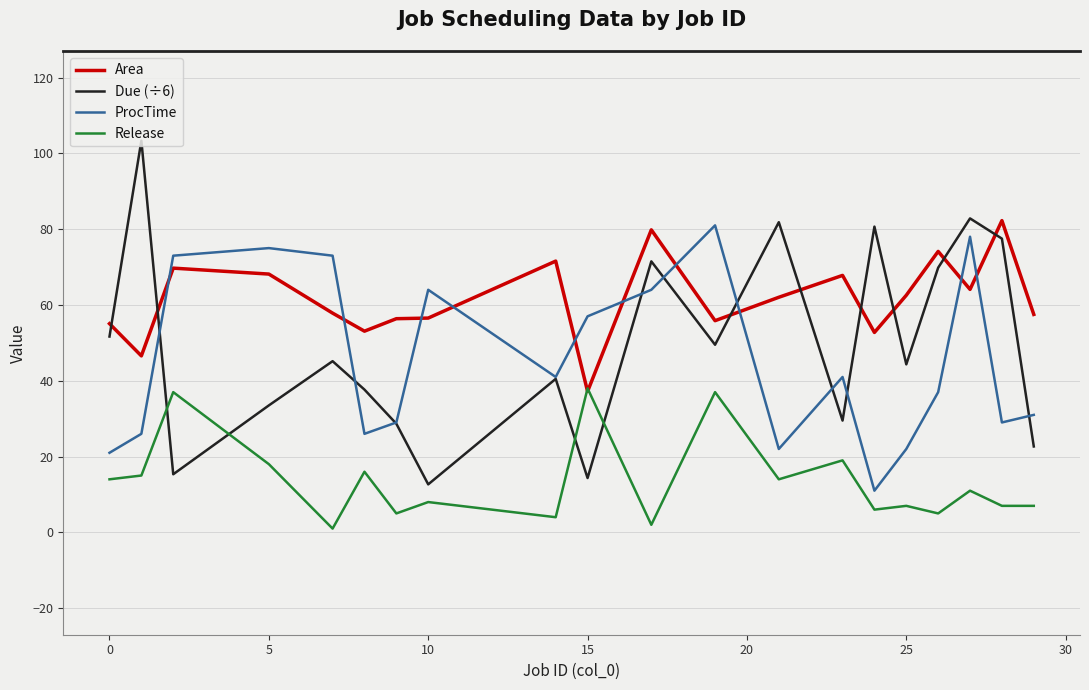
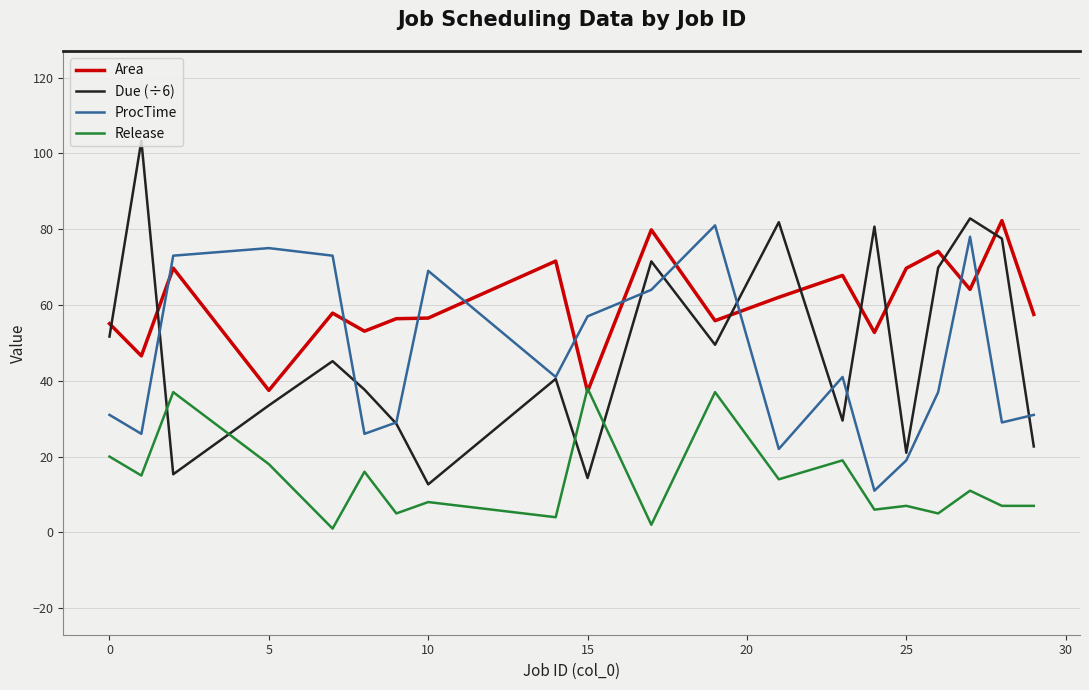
ProcTime, 0: 21 -> 31
Release, 0: 14 -> 20
Area, 5: 68 -> 37
ProcTime, 10: 64 -> 69
Area, 25: 63 -> 70
Due (÷6), 25: 44 -> 21
ProcTime, 25: 22 -> 19
